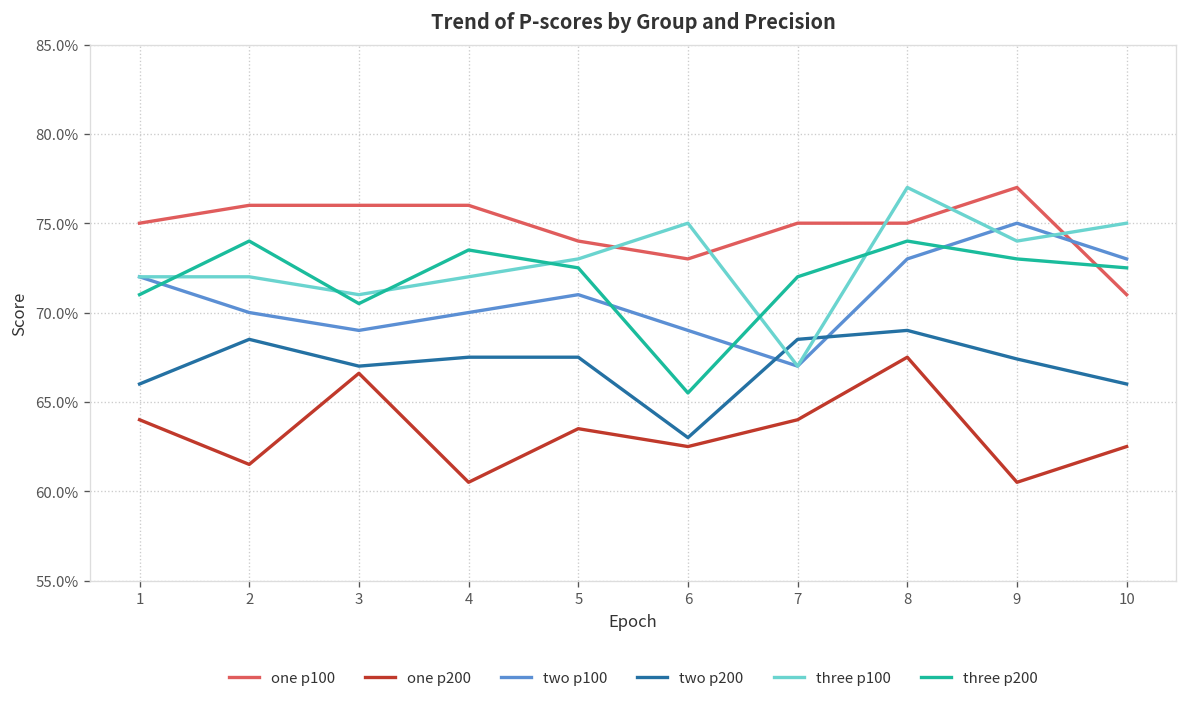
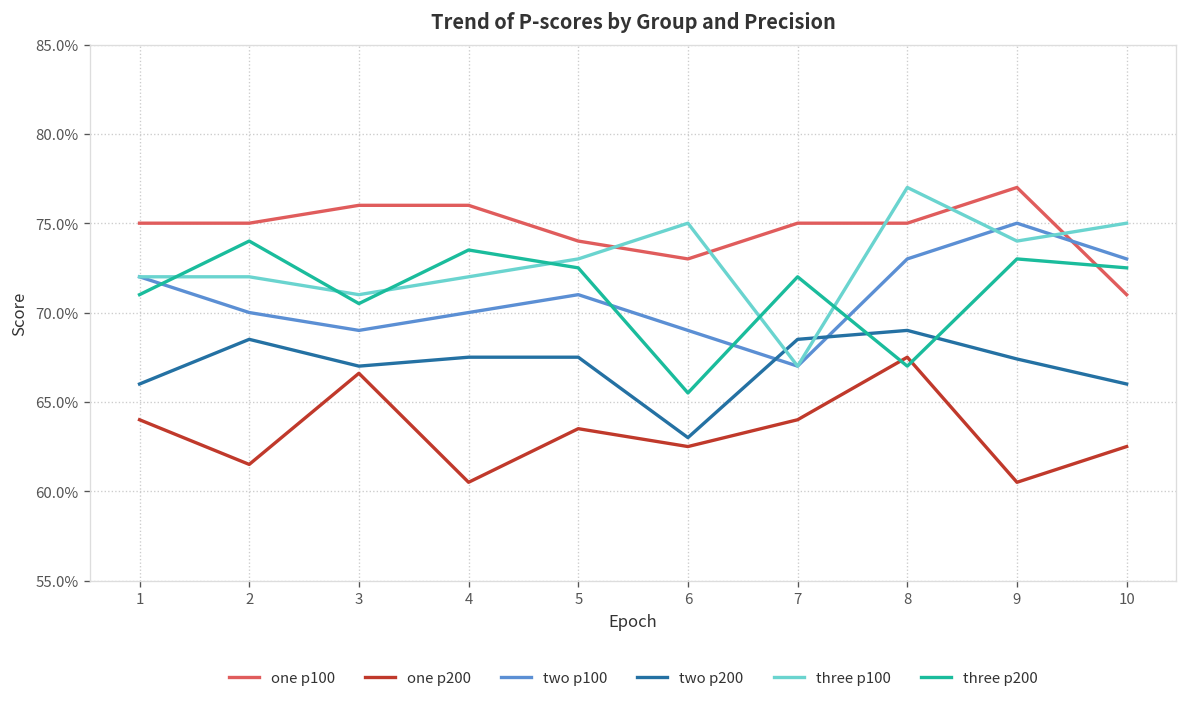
one p100, 2: 76.0% -> 75.0%
three p200, 8: 74.0% -> 67.0%
